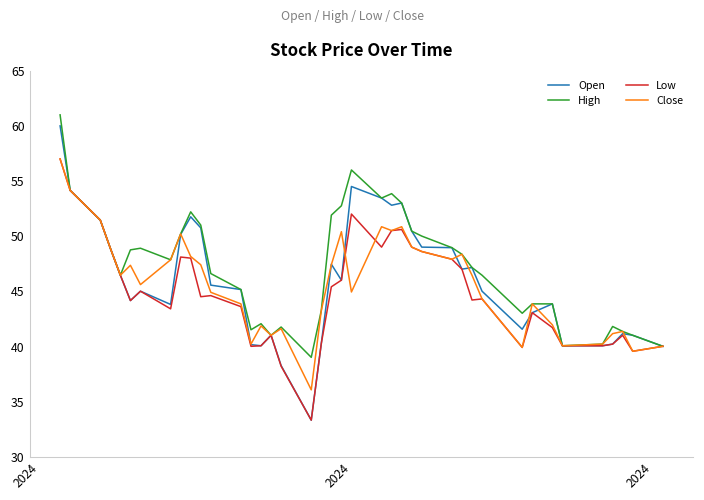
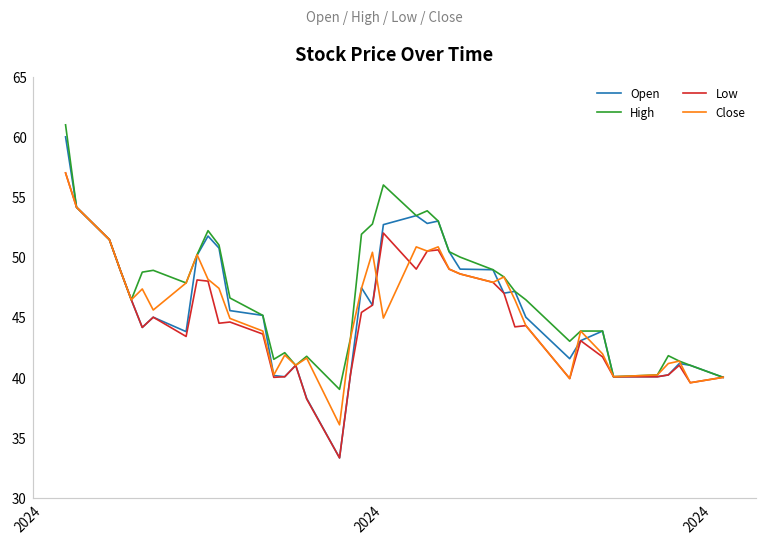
Open, 2024: 54.5 -> 52.7
